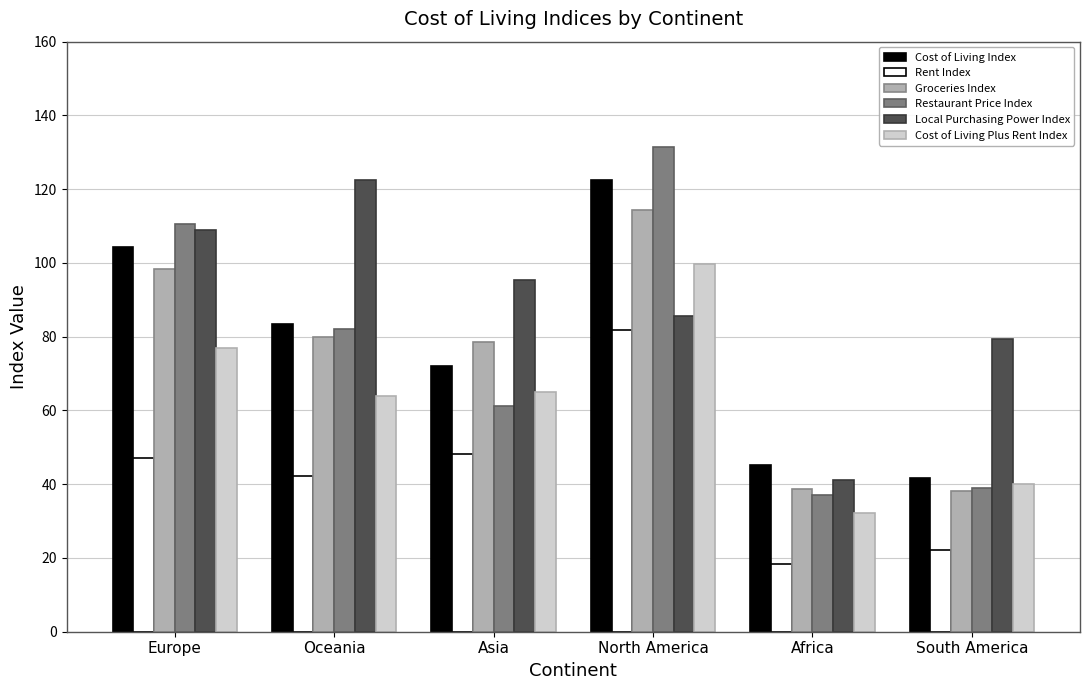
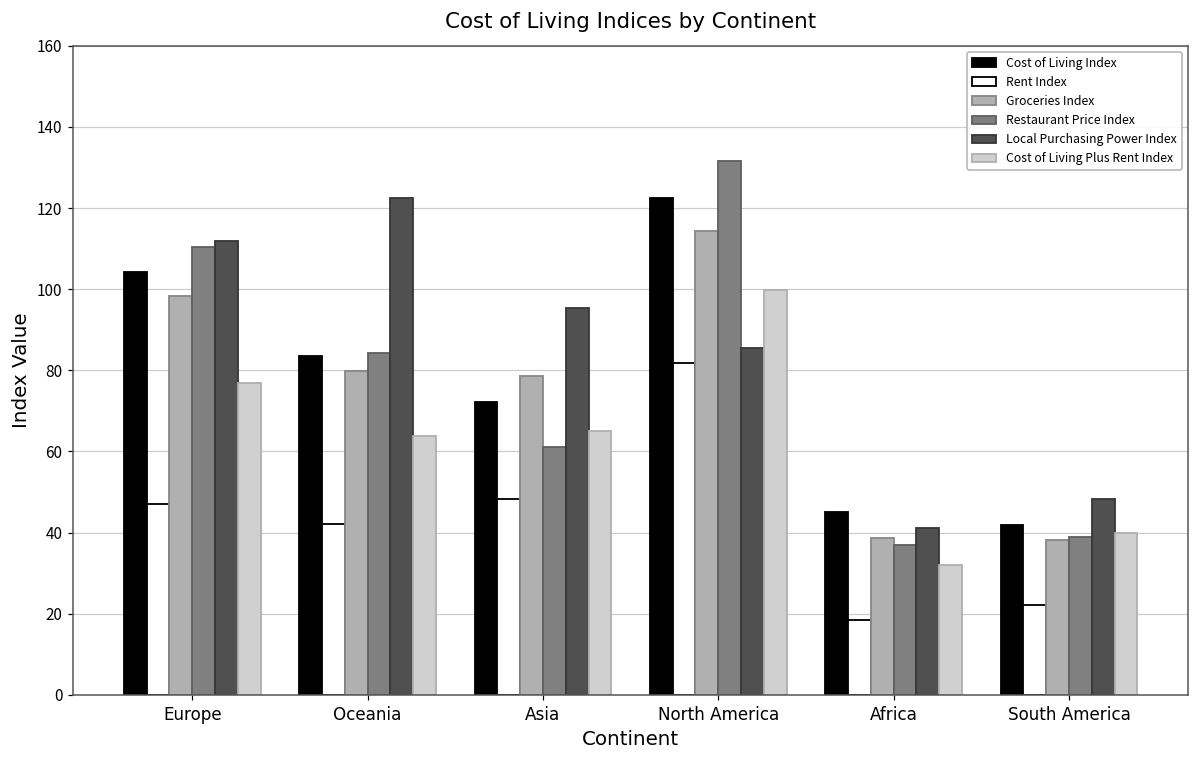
Local Purchasing Power Index, Europe: 109 -> 112
Restaurant Price Index, Oceania: 82 -> 84
Local Purchasing Power Index, South America: 80 -> 48
